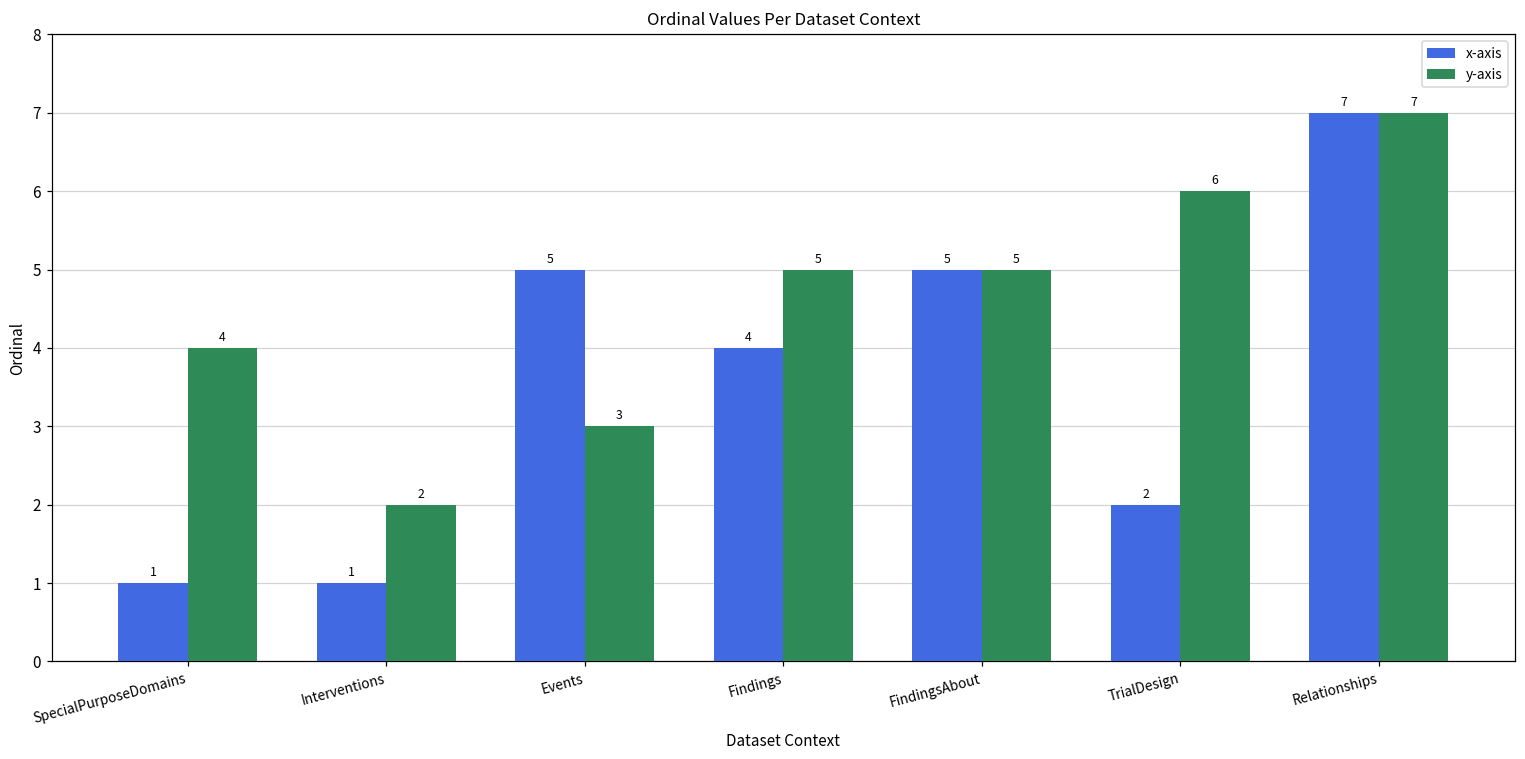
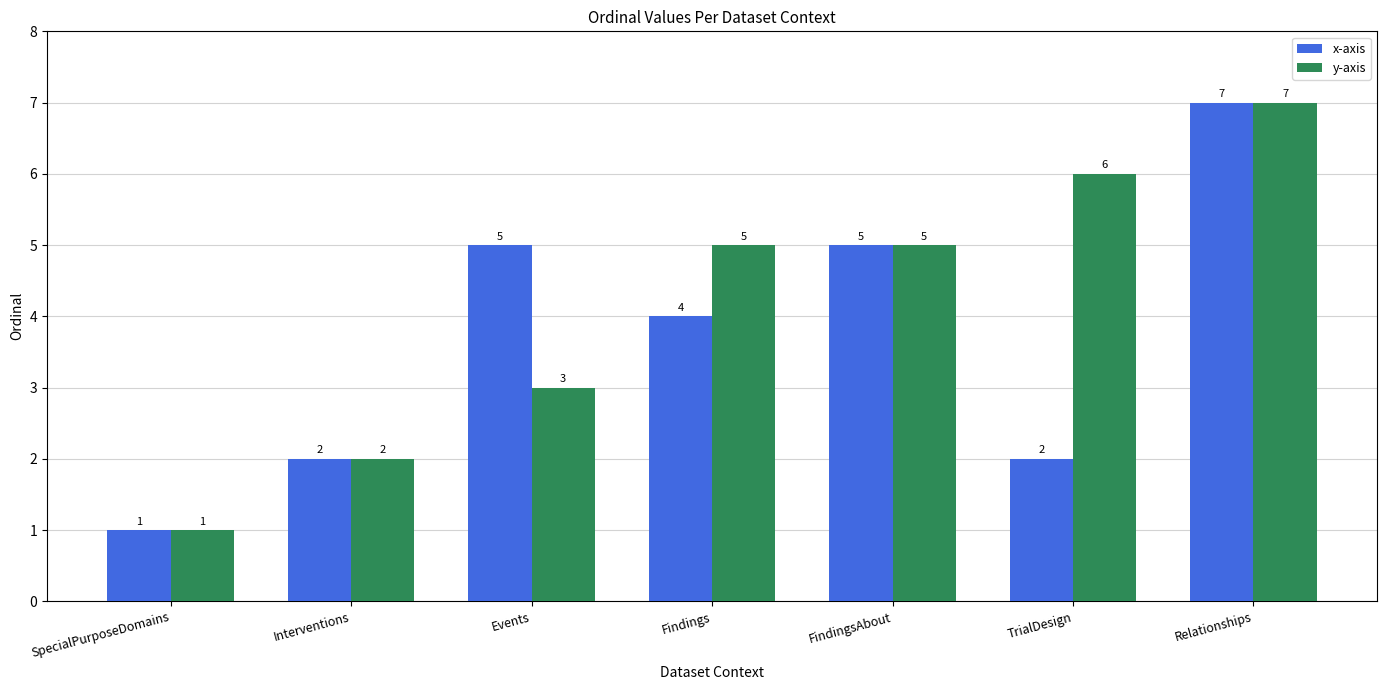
y-axis, SpecialPurposeDomains: 4 -> 1
x-axis, Interventions: 1 -> 2
